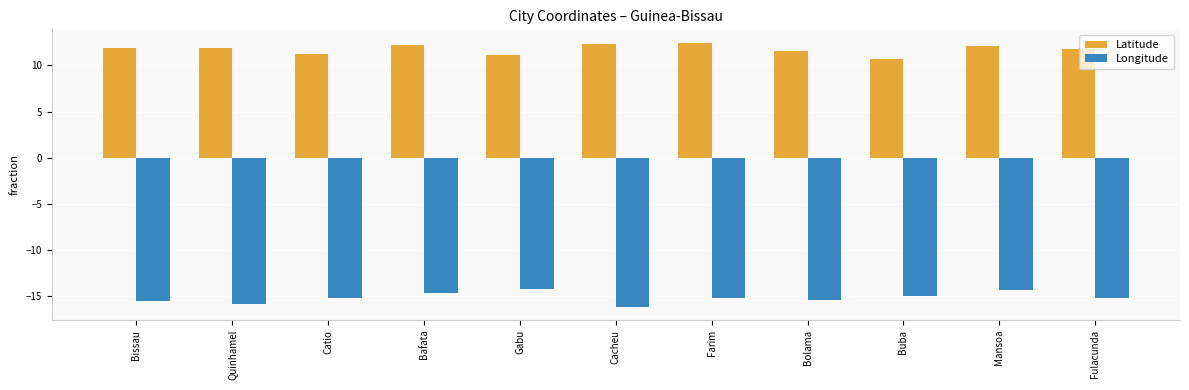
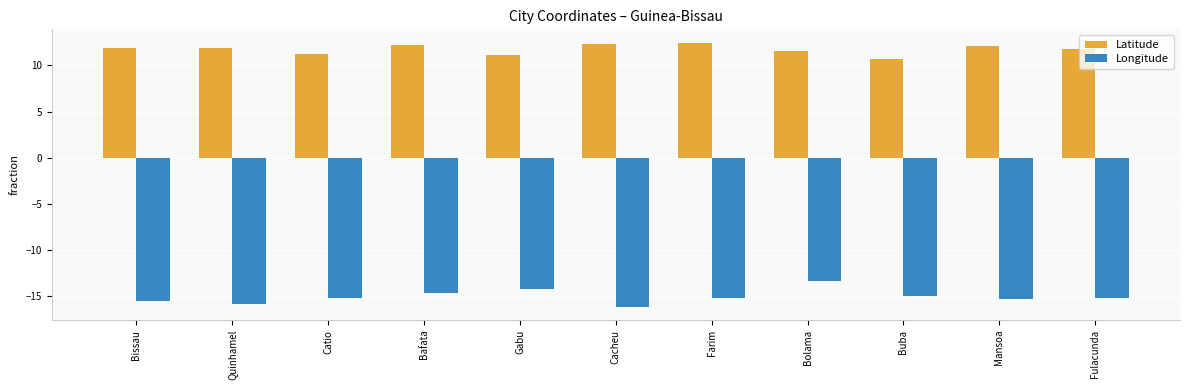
Longitude, Bolama: -15 -> -13
Longitude, Mansoa: -14 -> -15
